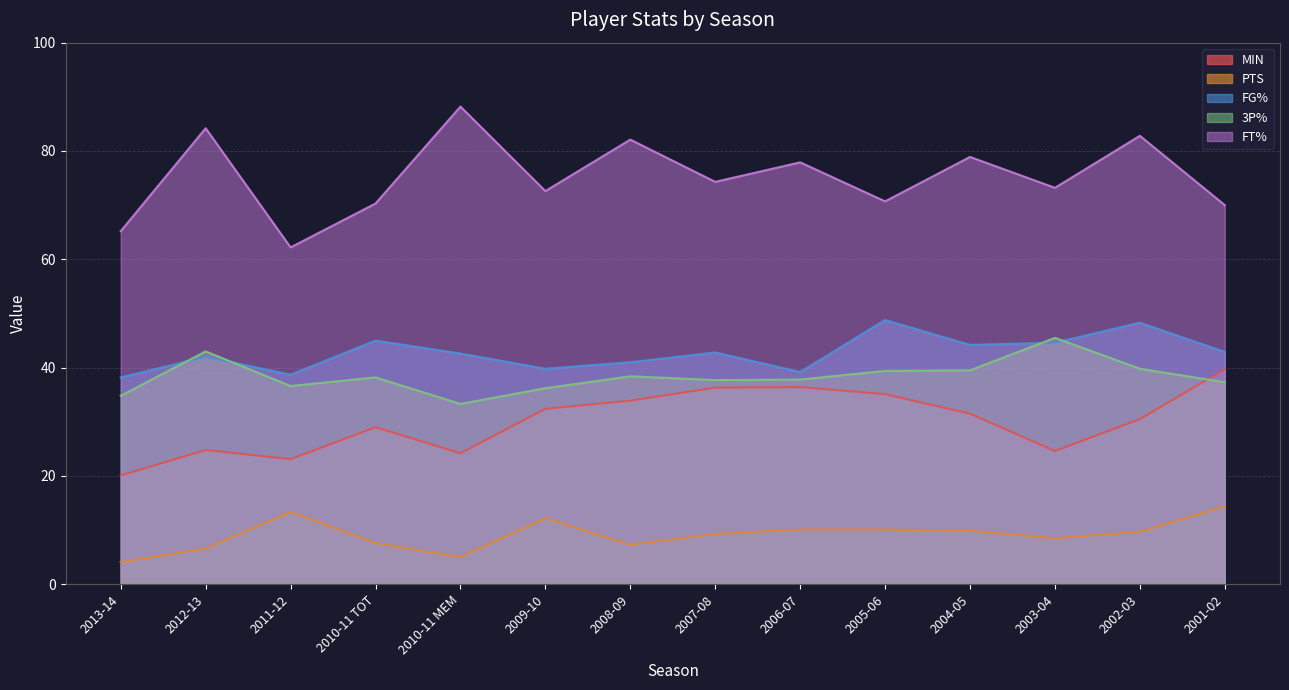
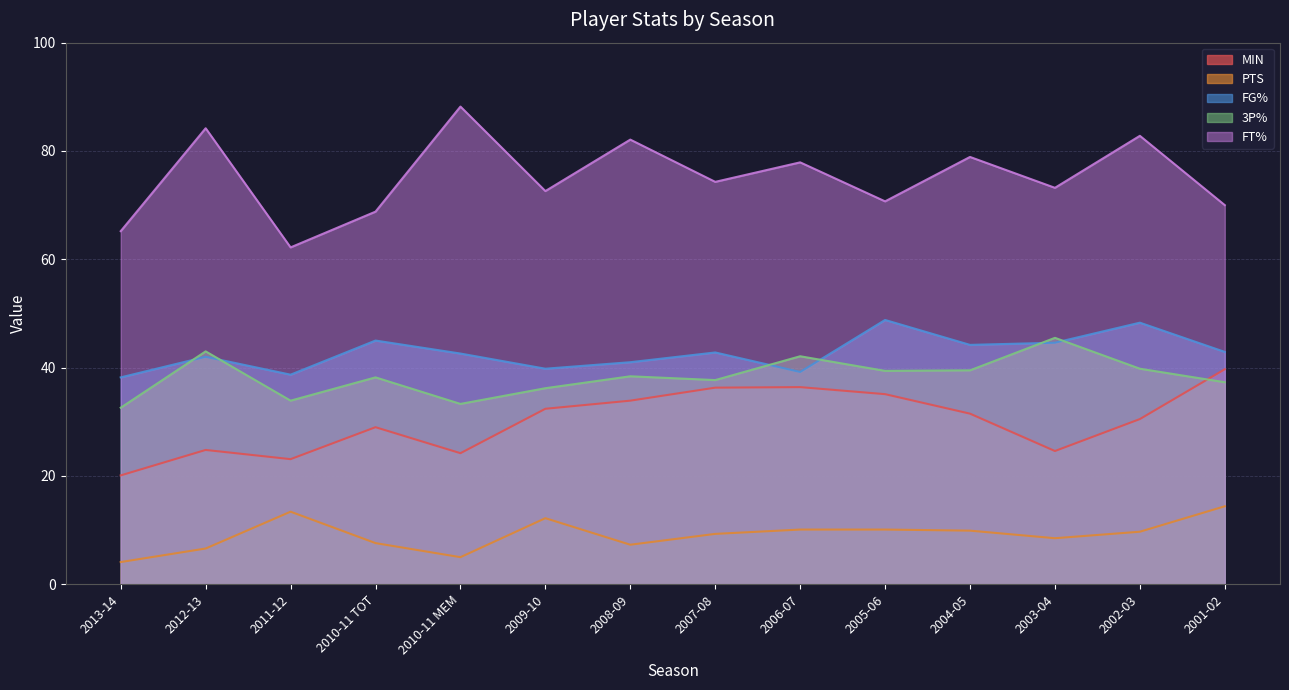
3P%, 2013-14: 35 -> 33
3P%, 2011-12: 37 -> 34
FT%, 2010-11 TOT: 70 -> 69
3P%, 2006-07: 38 -> 42
